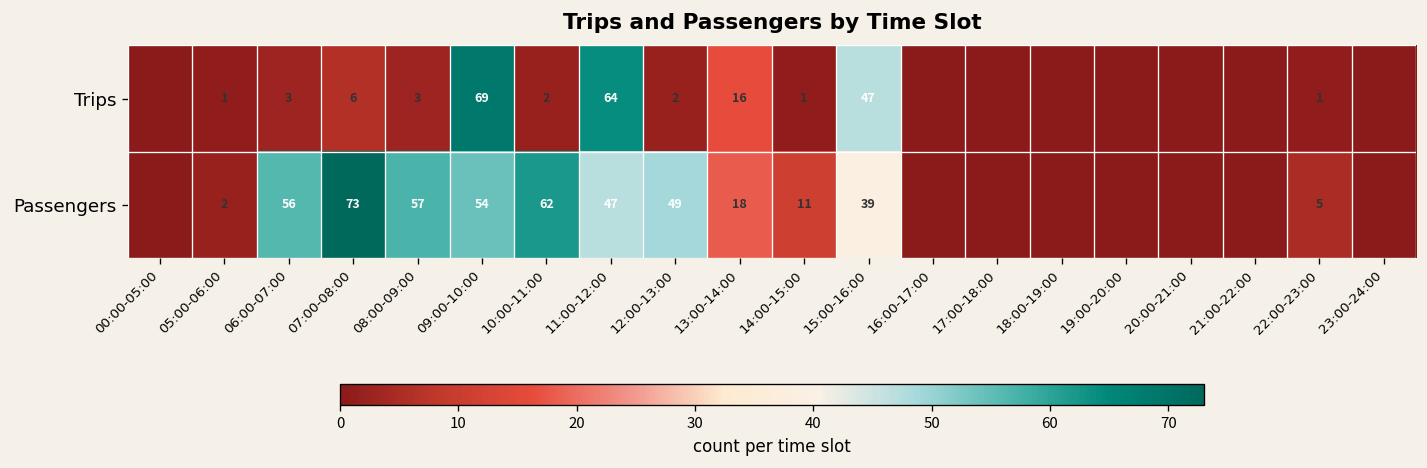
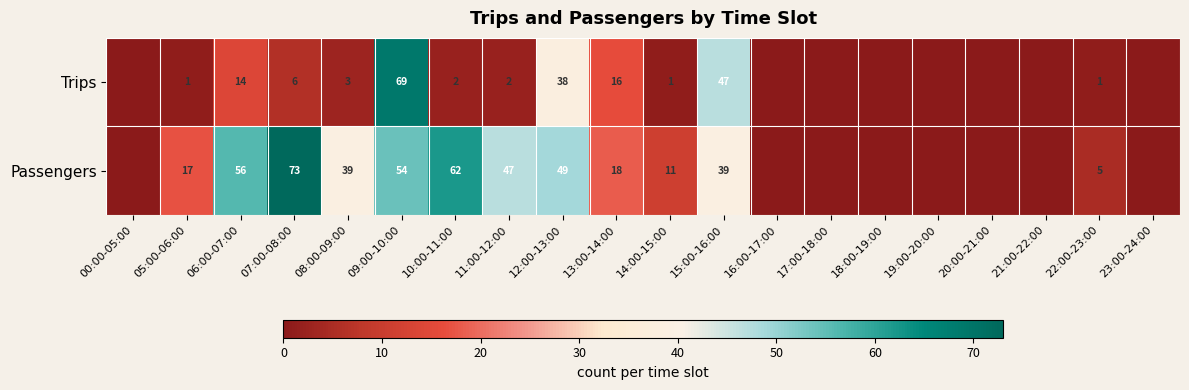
Trips, 06:00-07:00: 3 -> 14
Trips, 11:00-12:00: 64 -> 2
Trips, 12:00-13:00: 2 -> 38
Passengers, 05:00-06:00: 2 -> 17
Passengers, 08:00-09:00: 57 -> 39
